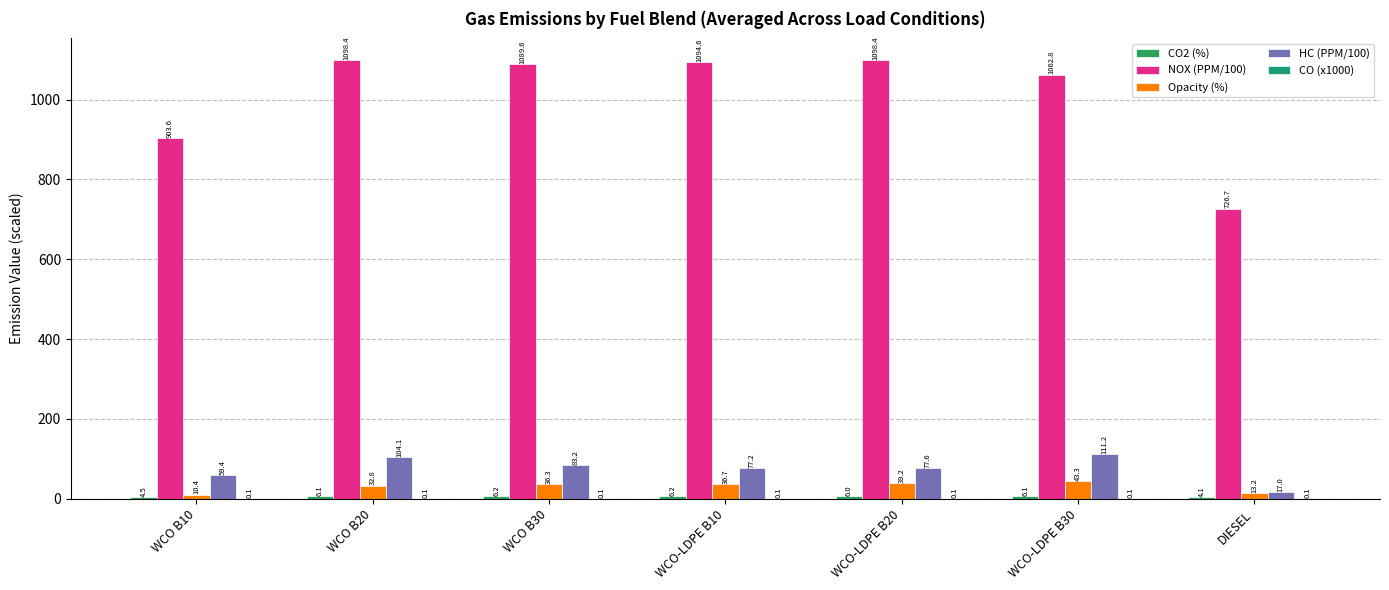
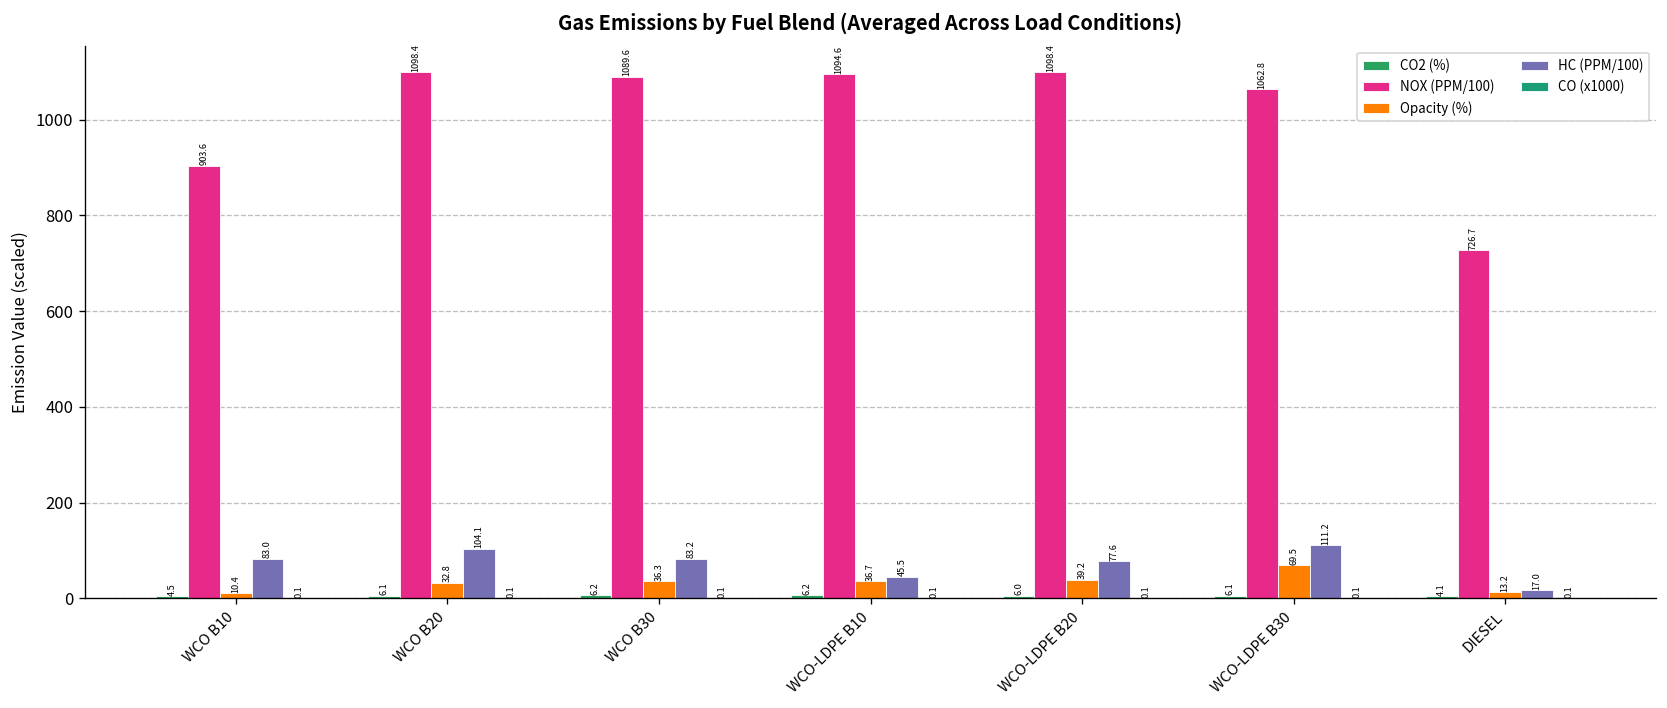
HC (PPM/100), WCO B10: 59.4 -> 83.0
HC (PPM/100), WCO-LDPE B10: 77.2 -> 45.5
Opacity (%), WCO-LDPE B30: 43.3 -> 69.5
